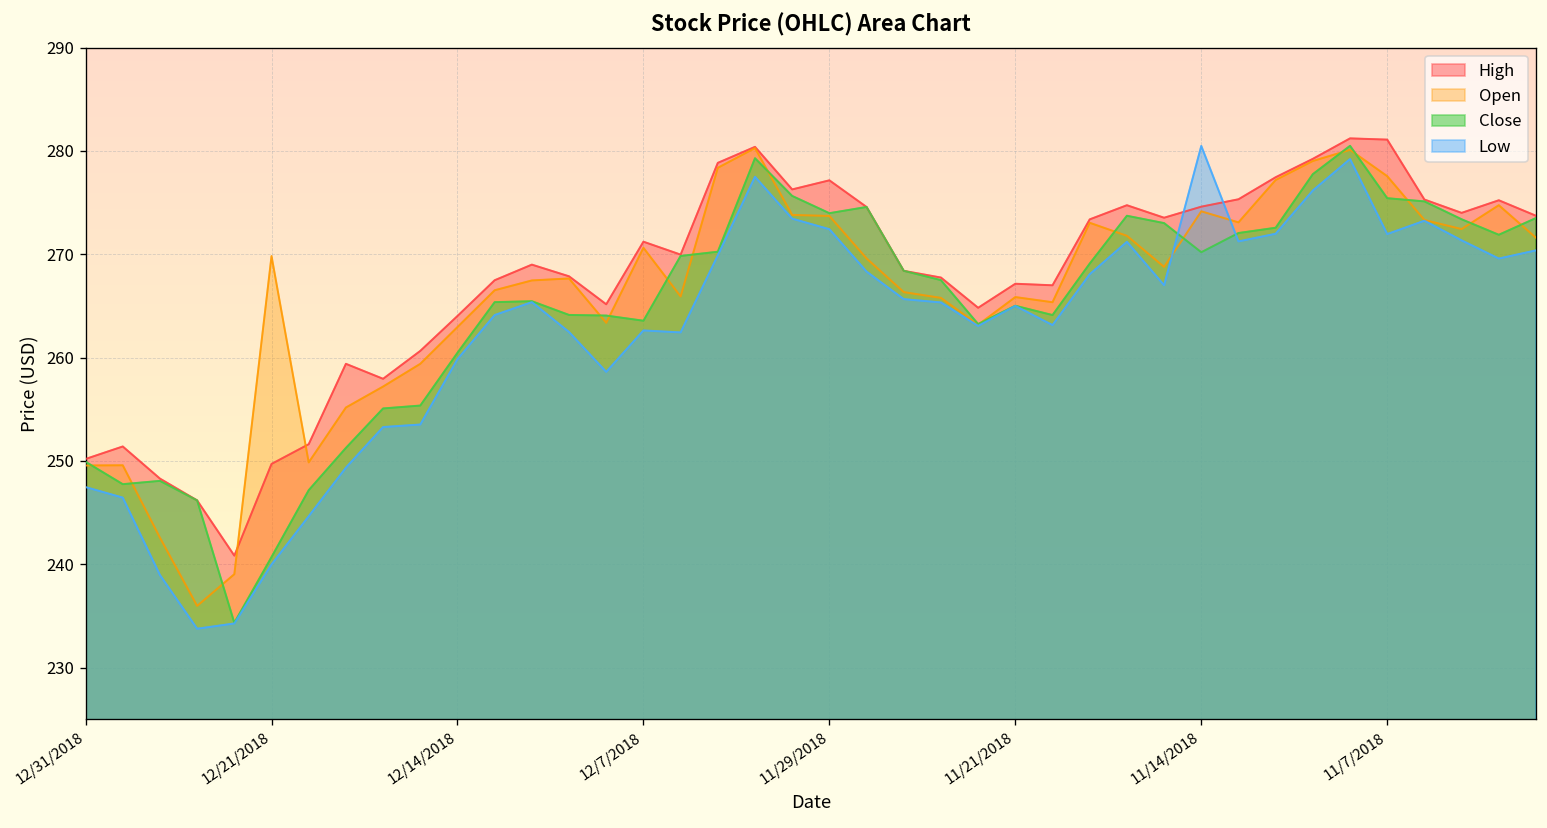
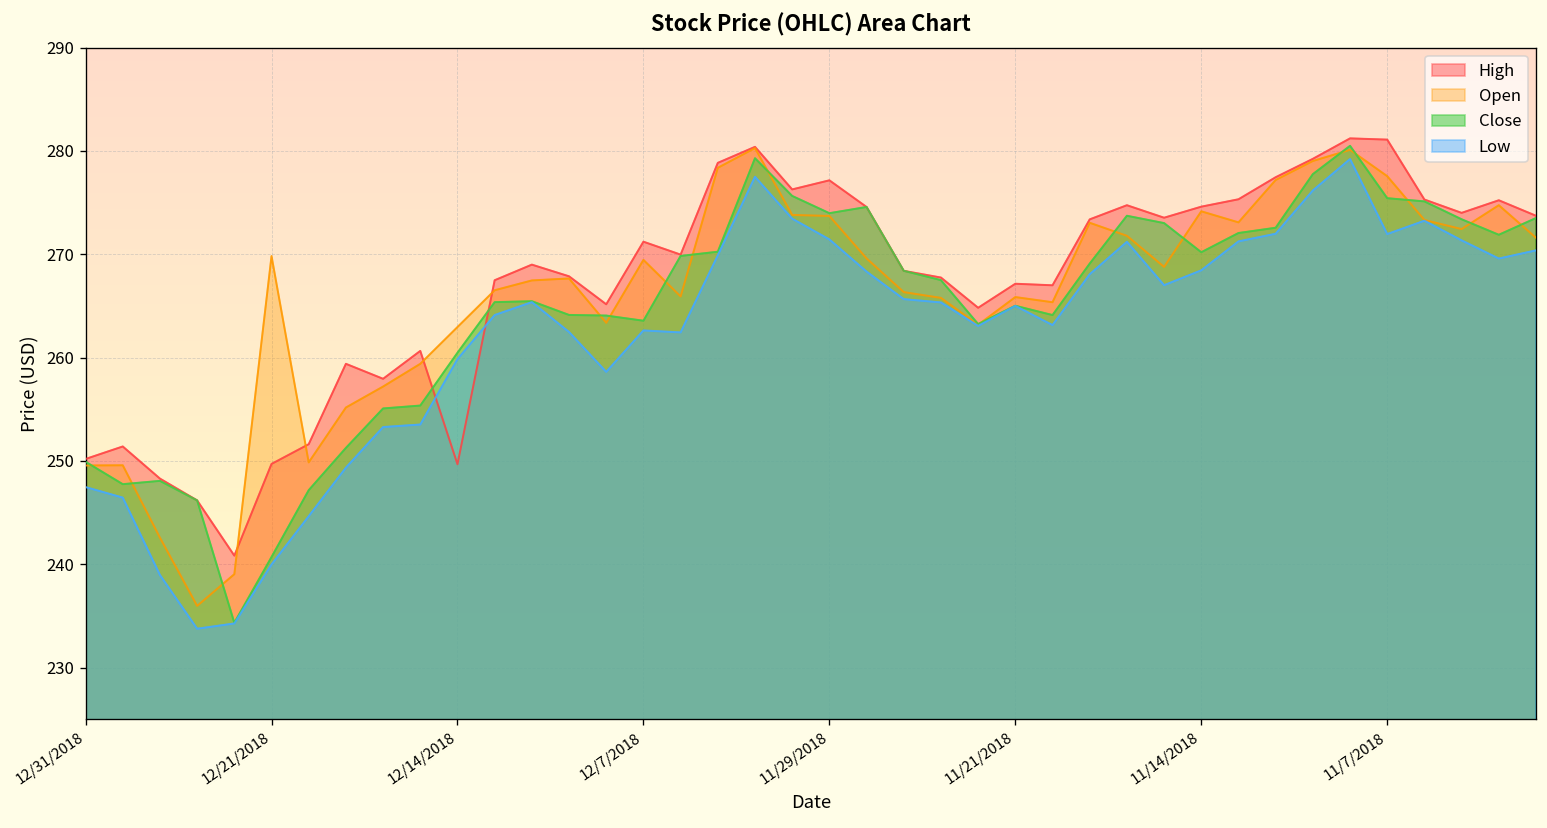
High, 12/14/2018: 264 -> 250
Open, 12/7/2018: 271 -> 269
Low, 11/29/2018: 272 -> 271
Low, 11/14/2018: 280 -> 268
